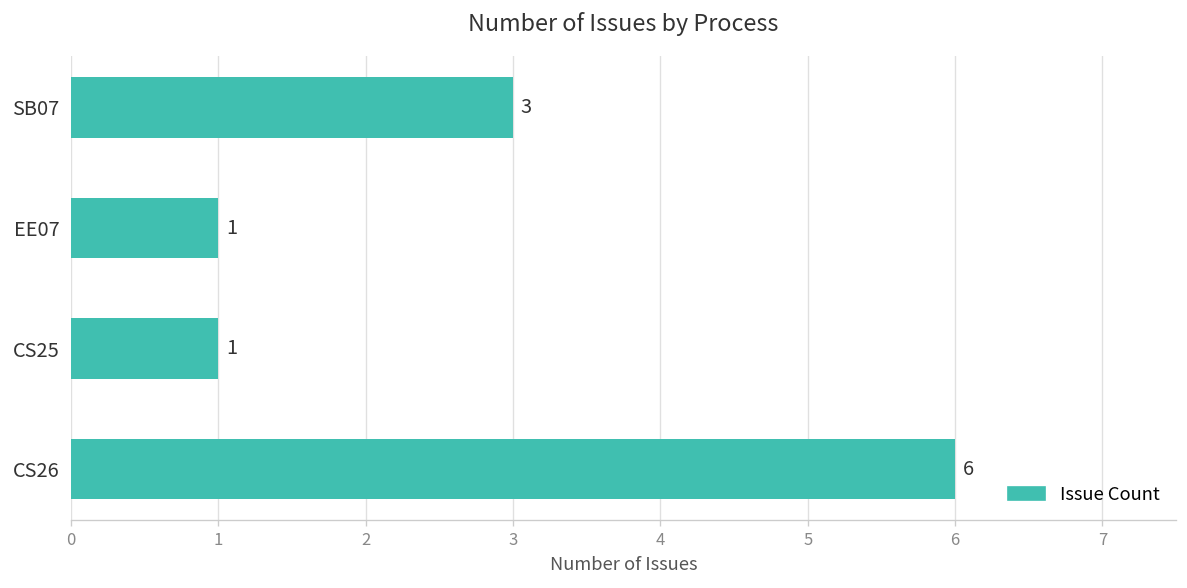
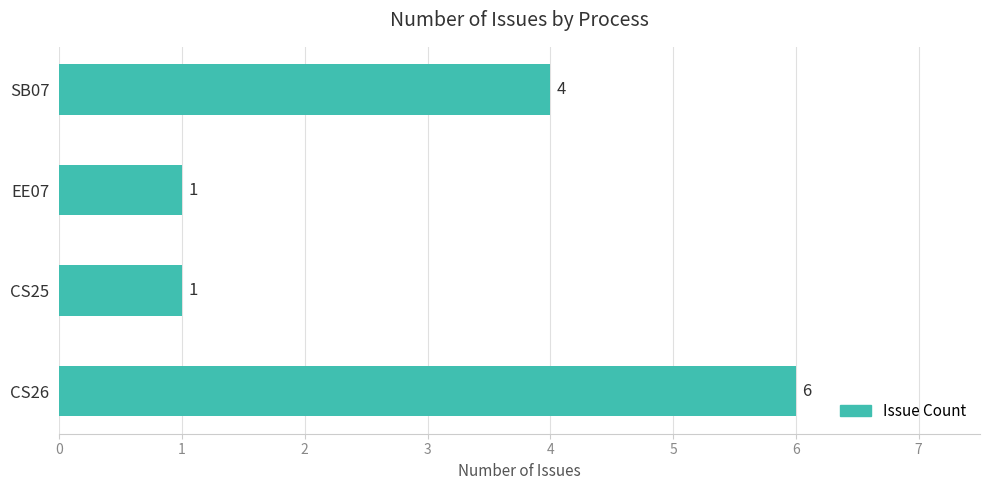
SB07: 3 -> 4
